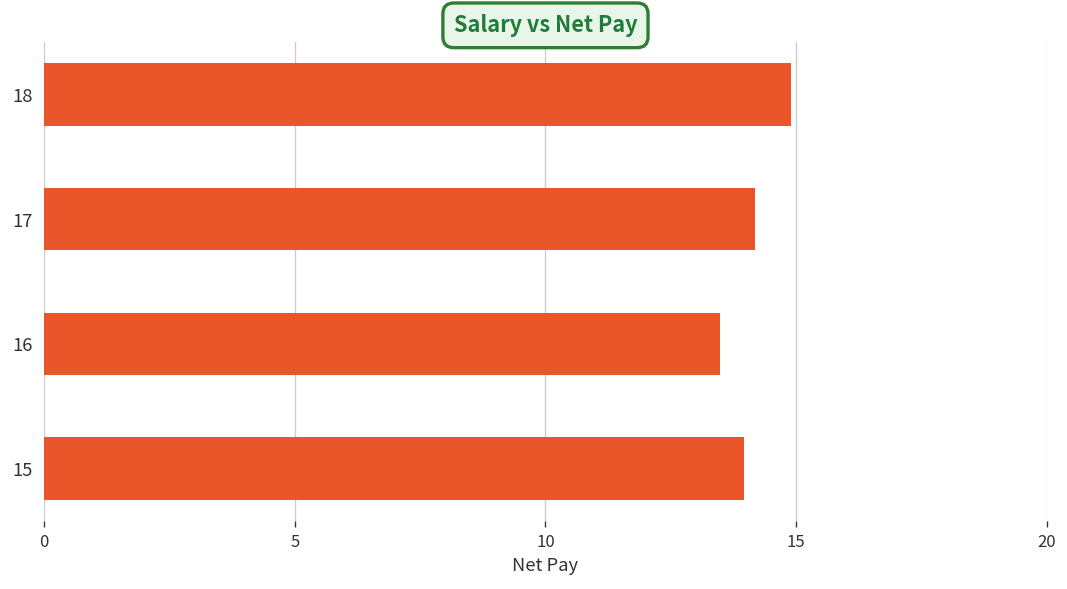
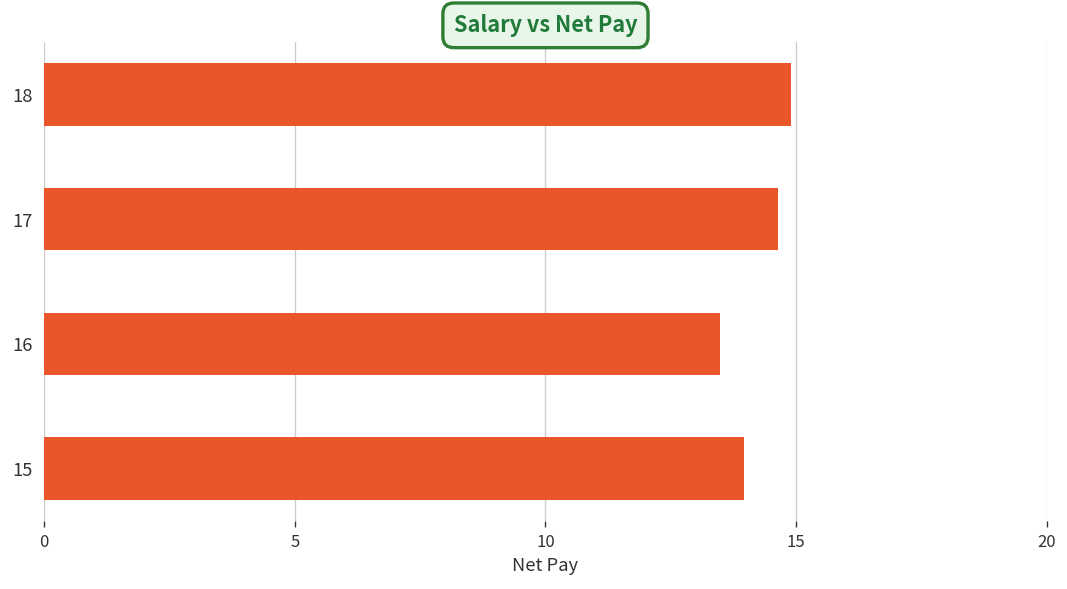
17: 14.2 -> 14.6
